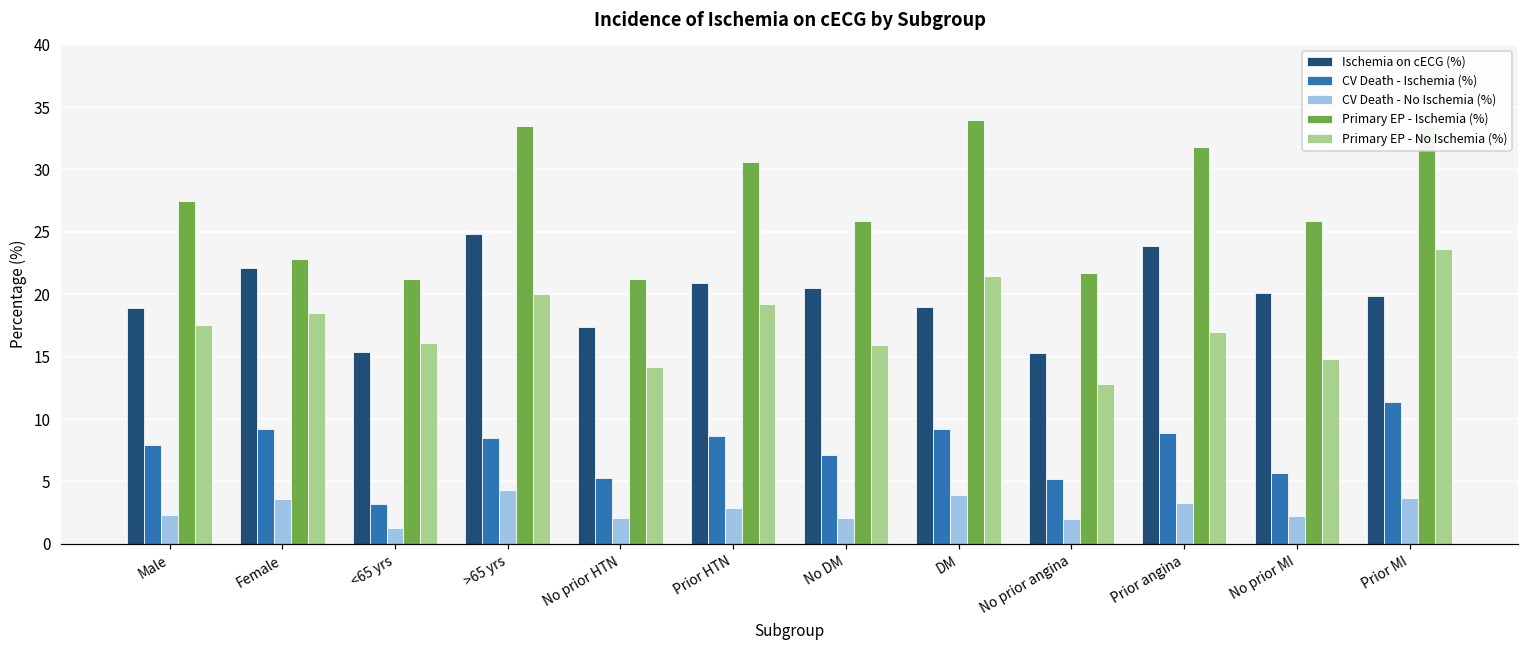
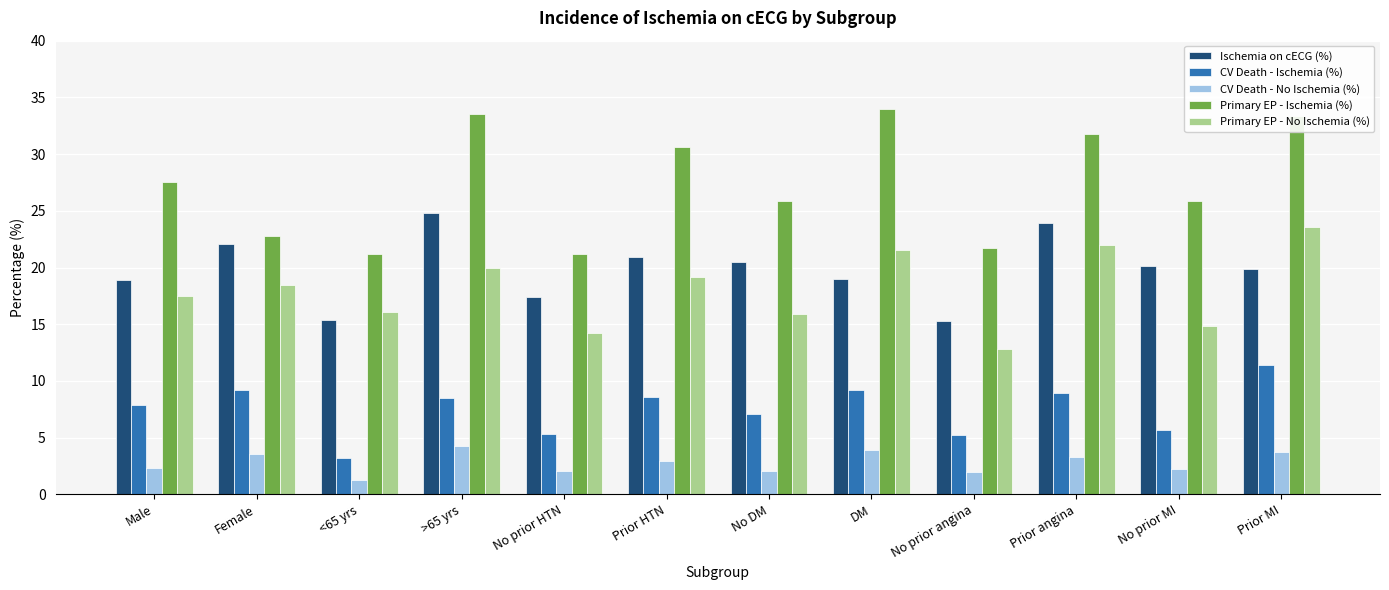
Primary EP - No Ischemia (%), Prior angina: 17 -> 22
